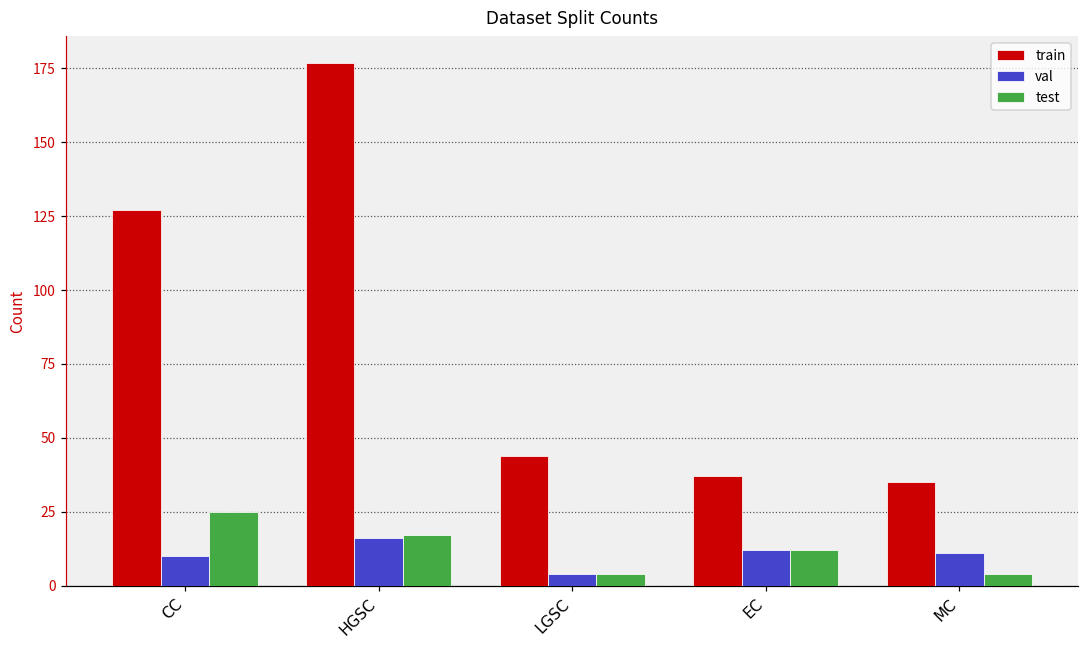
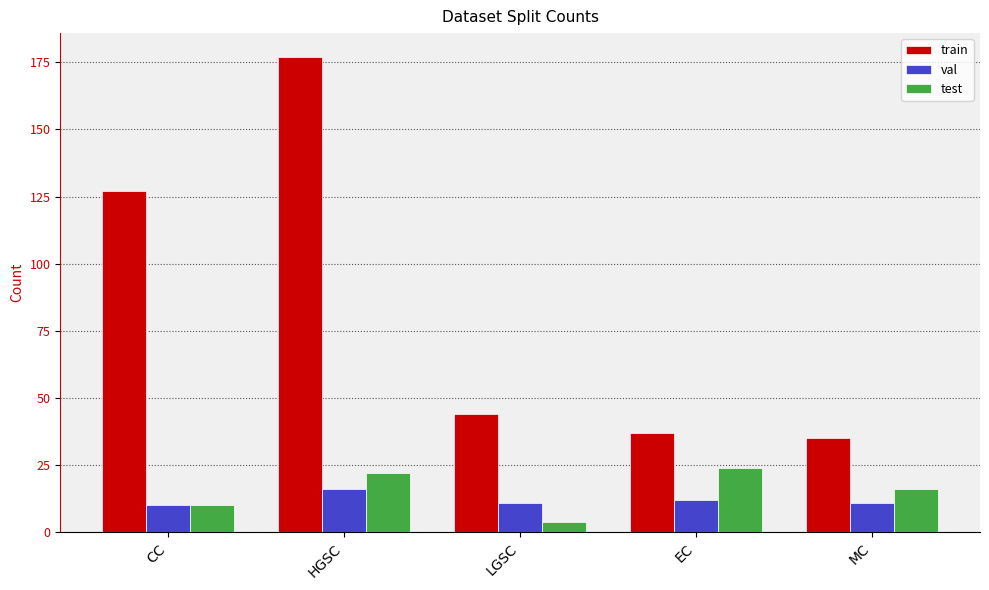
test, CC: 25 -> 10
test, HGSC: 17 -> 22
val, LGSC: 4 -> 11
test, EC: 12 -> 24
test, MC: 4 -> 16
